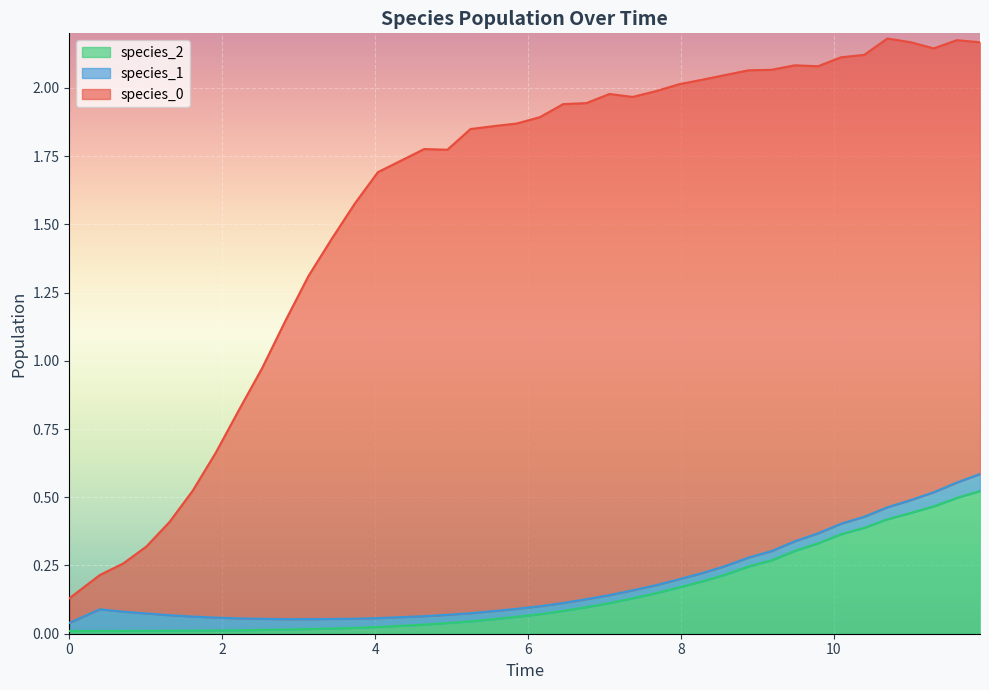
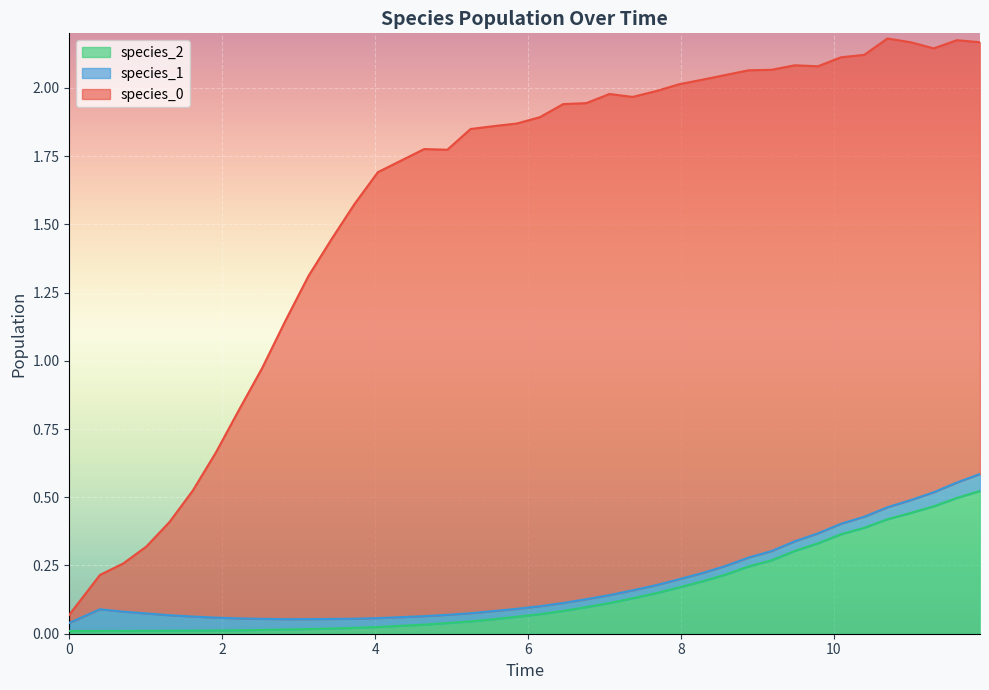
species_0, 0: 0.09 -> 0.03
